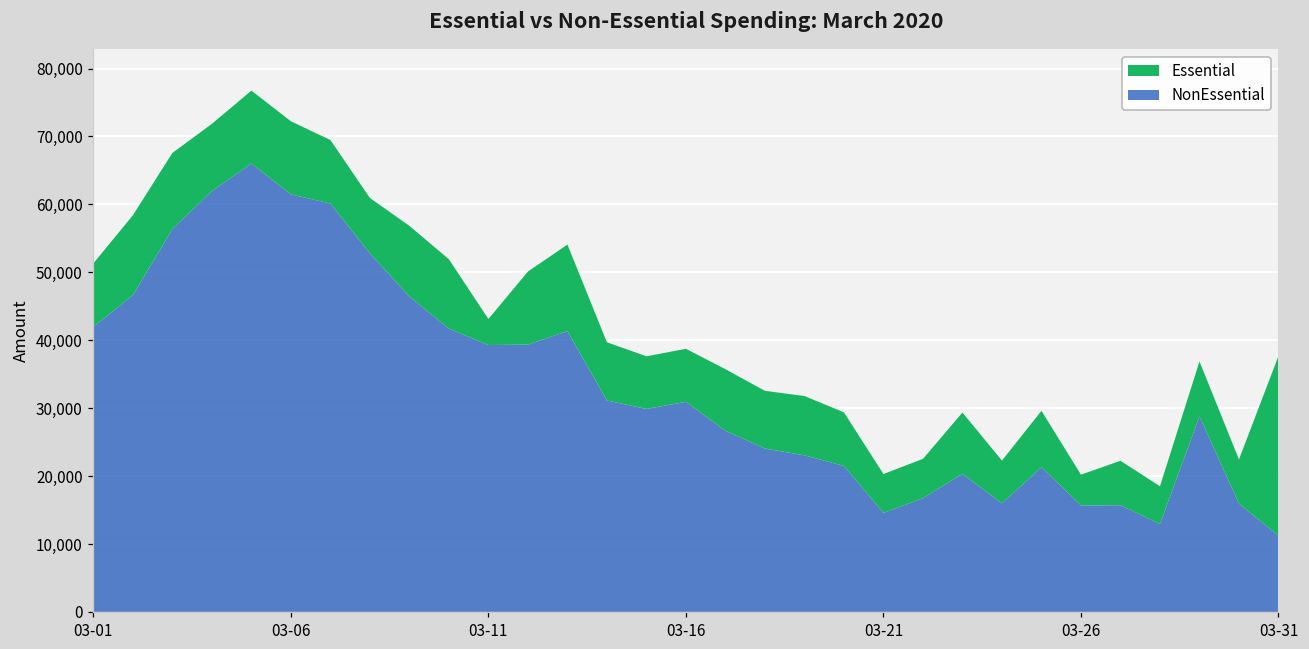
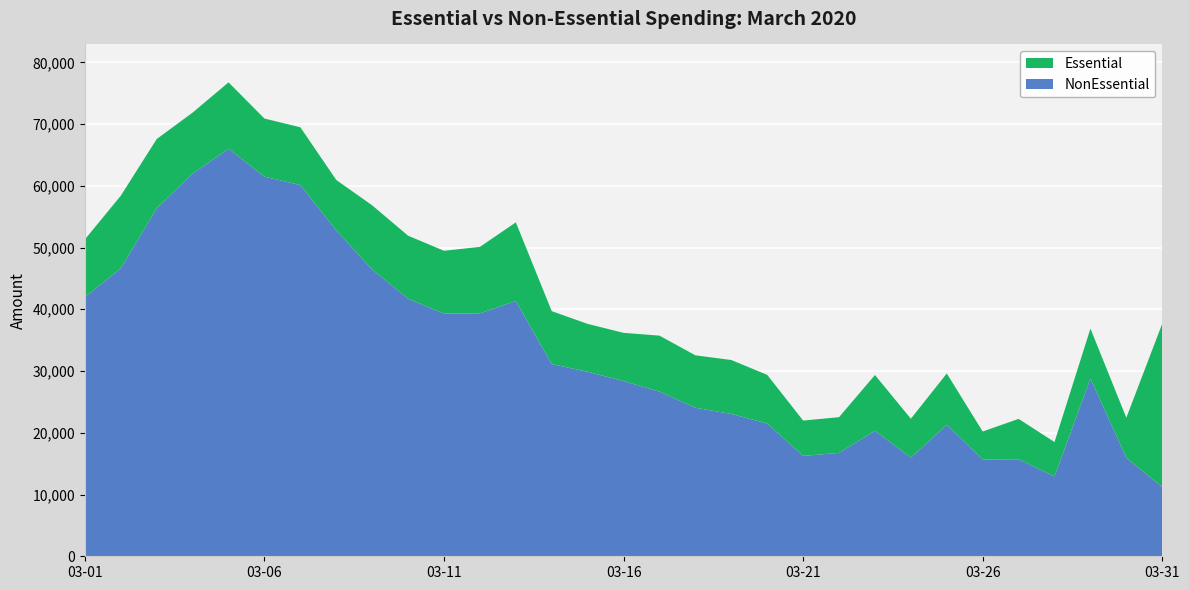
Essential, 03-06: 11,000 -> 9,000
Essential, 03-11: 4,000 -> 10,000
NonEssential, 03-16: 31,000 -> 28,000
NonEssential, 03-21: 15,000 -> 16,000
